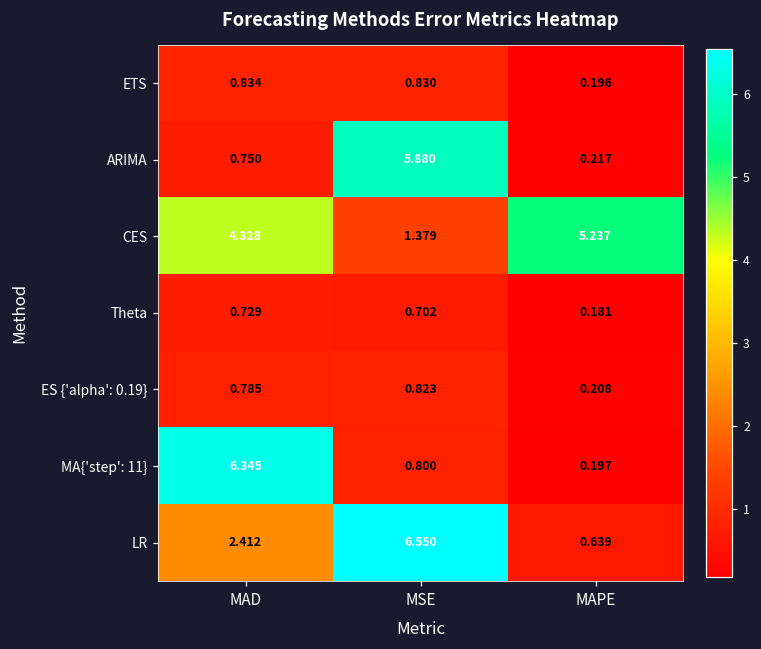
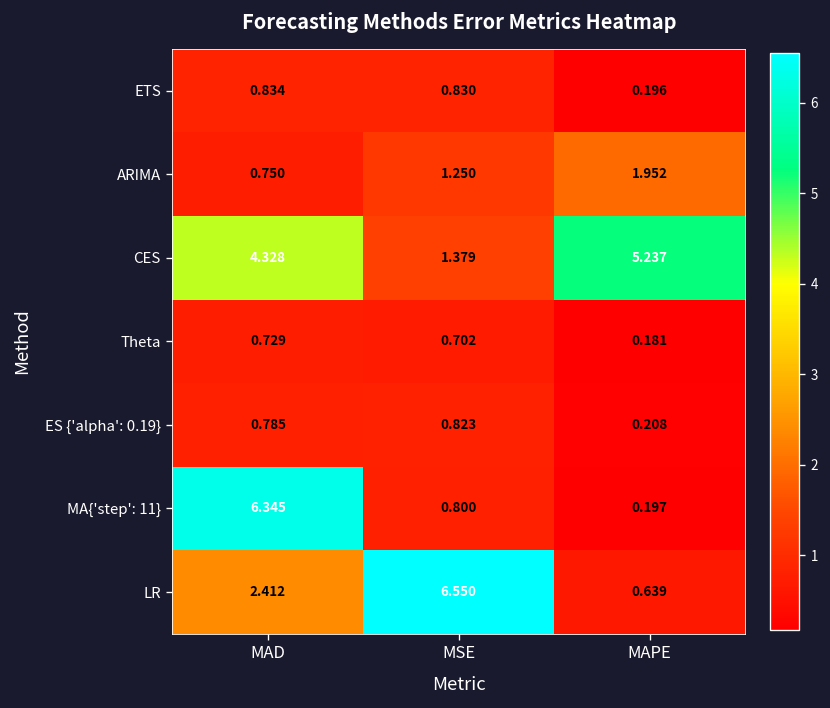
ARIMA, MSE: 5.880 -> 1.250
ARIMA, MAPE: 0.217 -> 1.952
